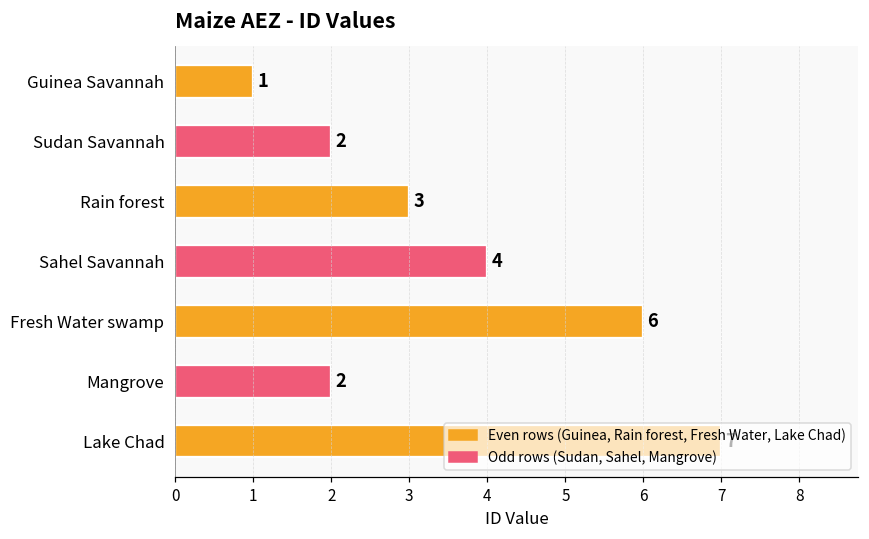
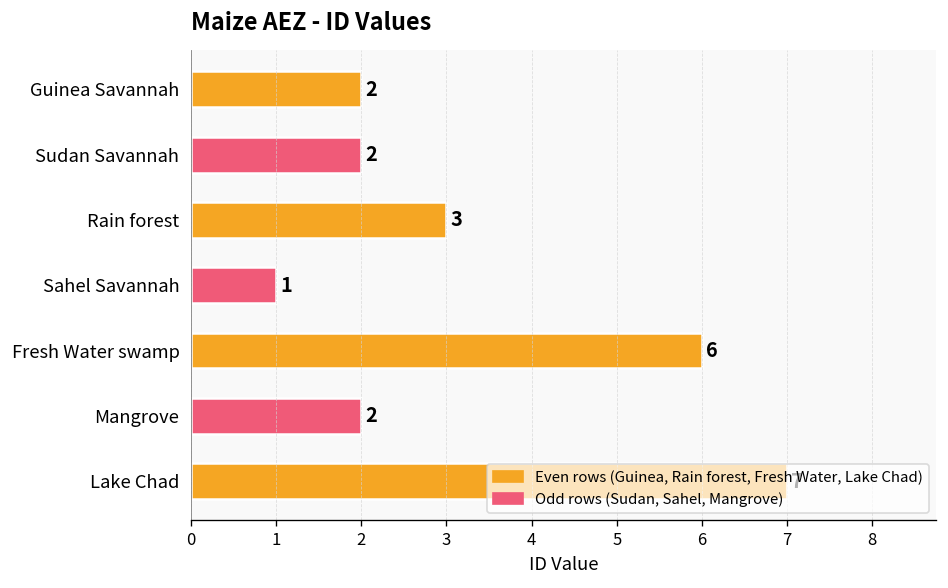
Guinea Savannah: 1 -> 2
Sahel Savannah: 4 -> 1
